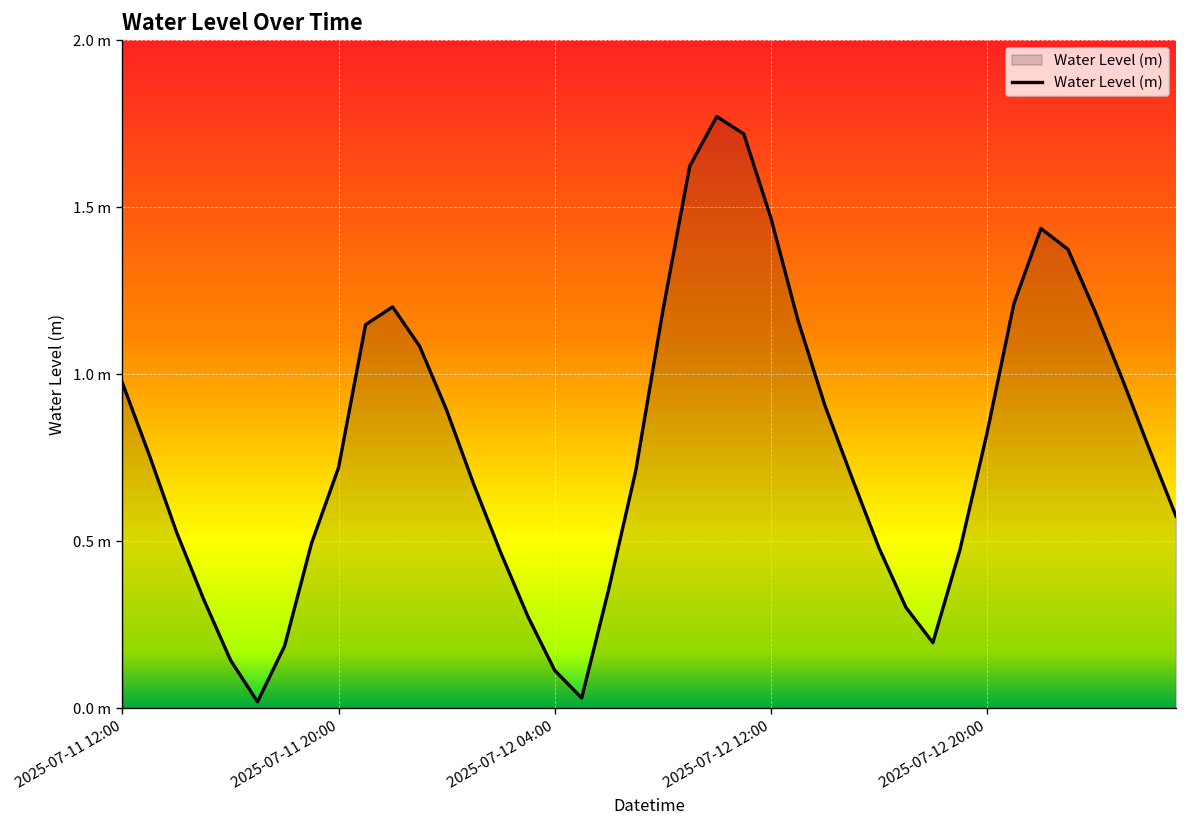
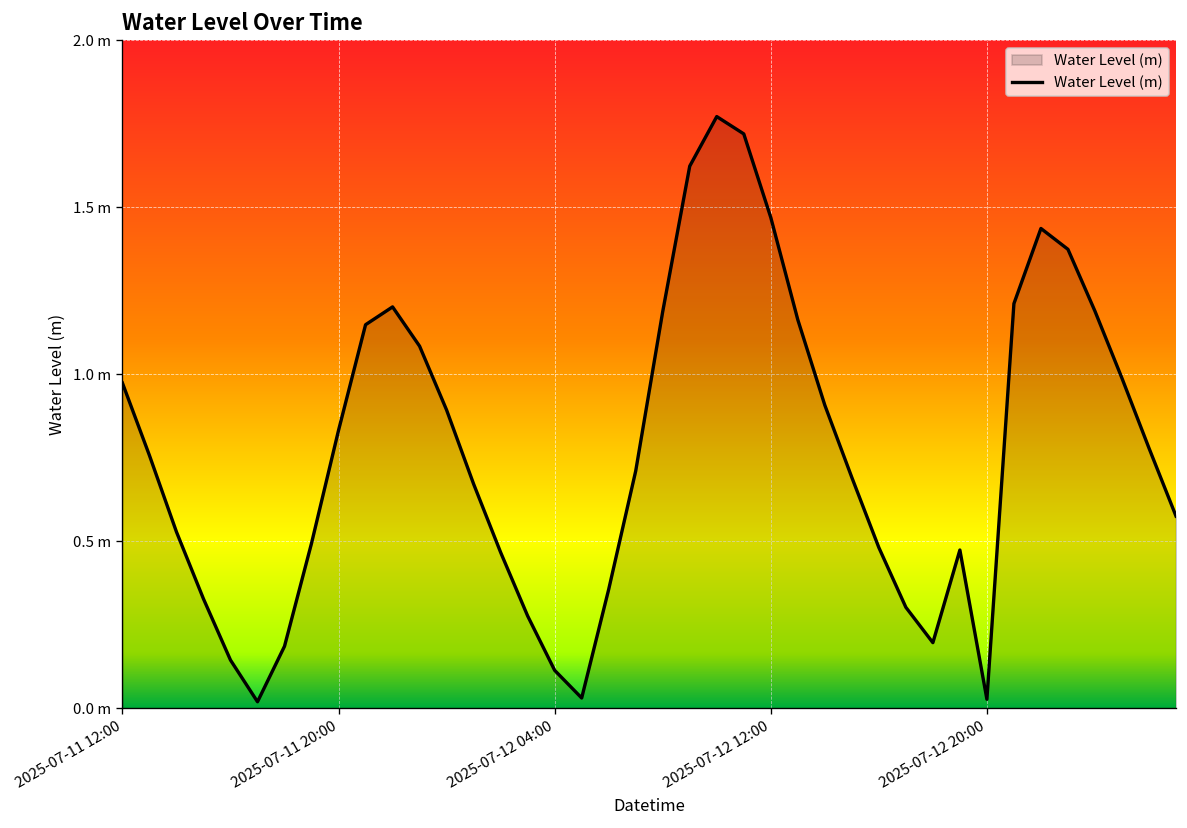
2025-07-11 20:00: 0.72 m -> 0.83 m
2025-07-12 20:00: 0.82 m -> 0.03 m
